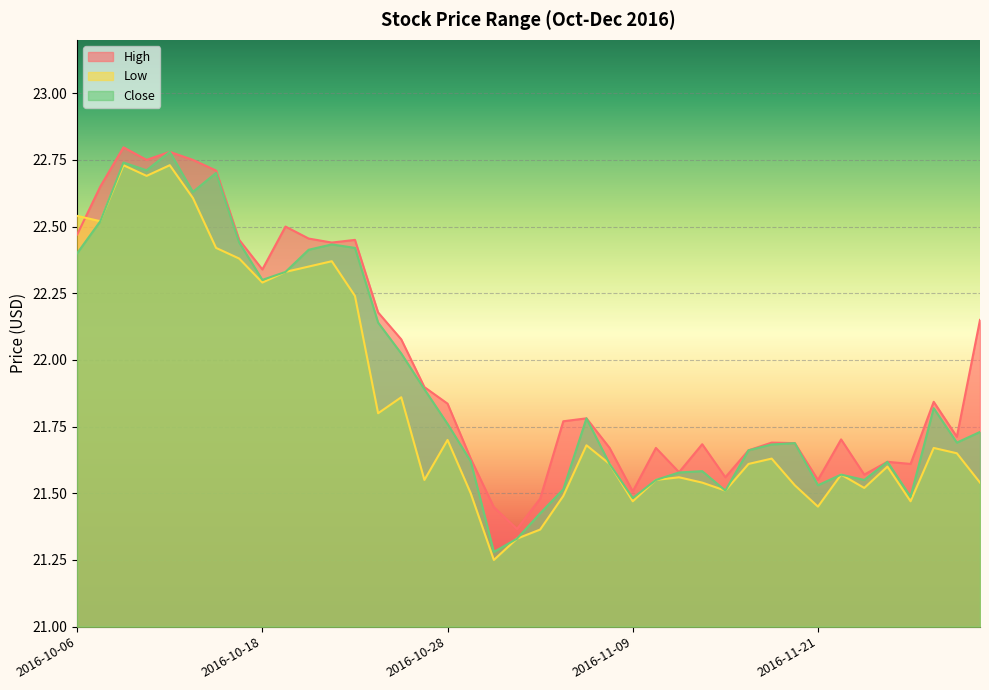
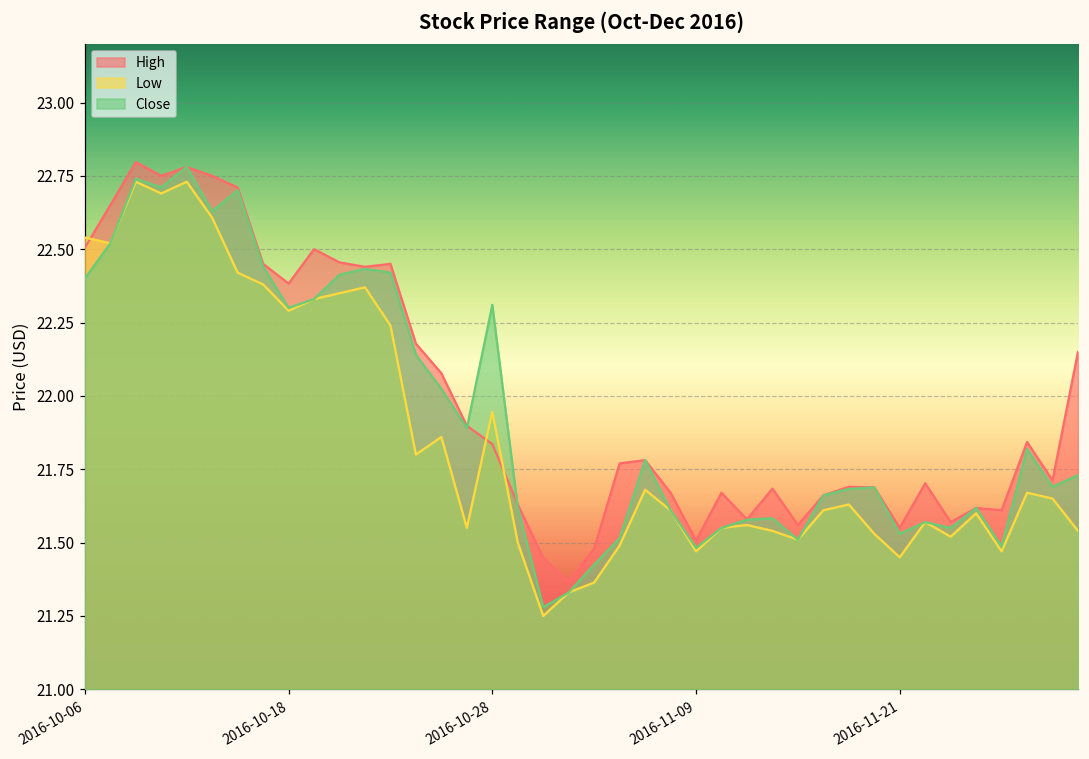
High, 2016-10-06: 22.47 -> 22.51
High, 2016-10-18: 22.34 -> 22.38
Low, 2016-10-28: 21.70 -> 21.95
Close, 2016-10-28: 21.76 -> 22.31
